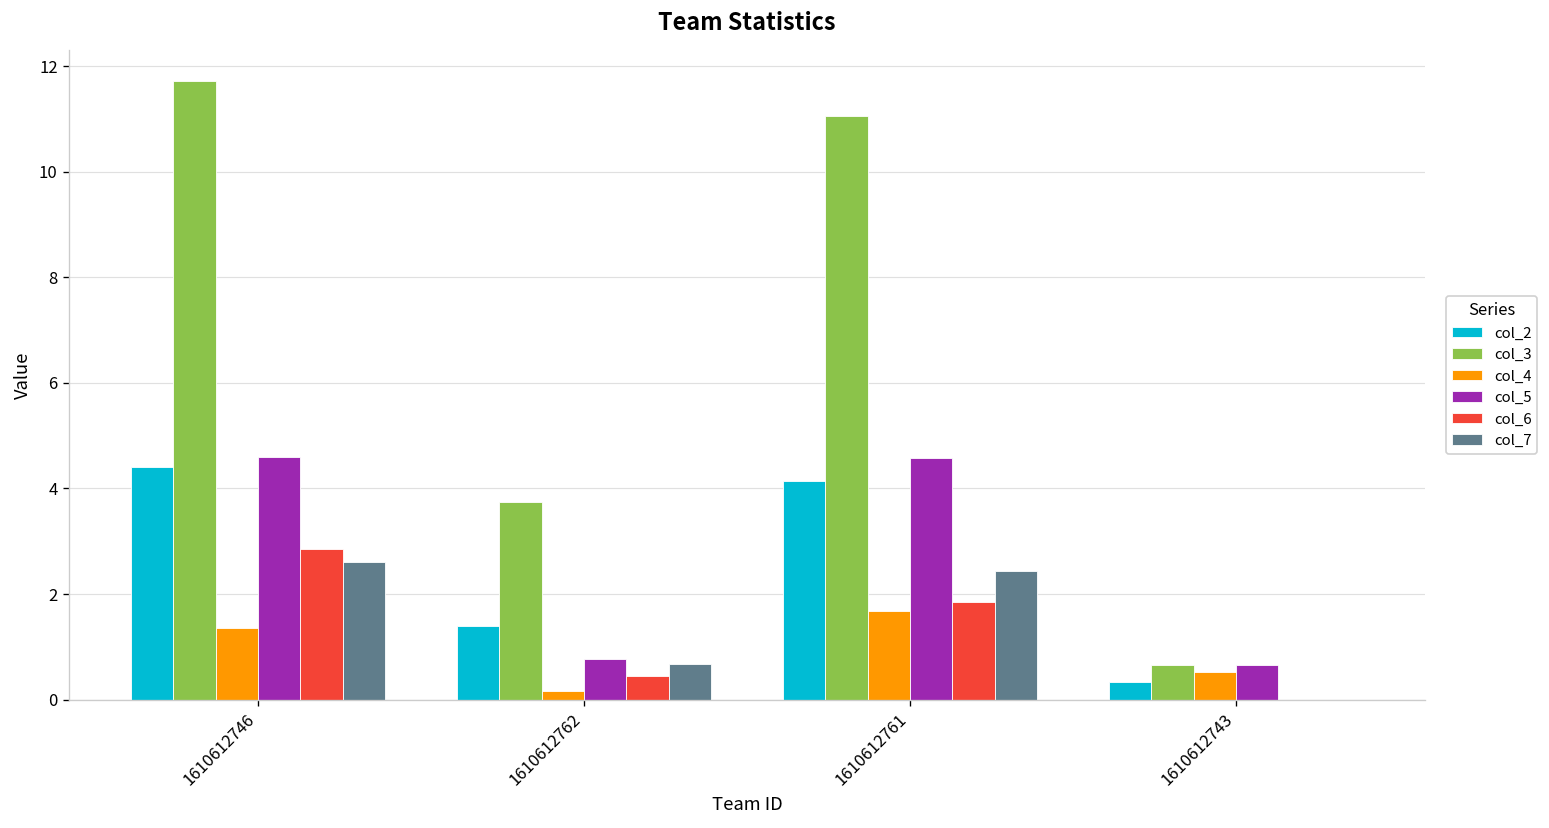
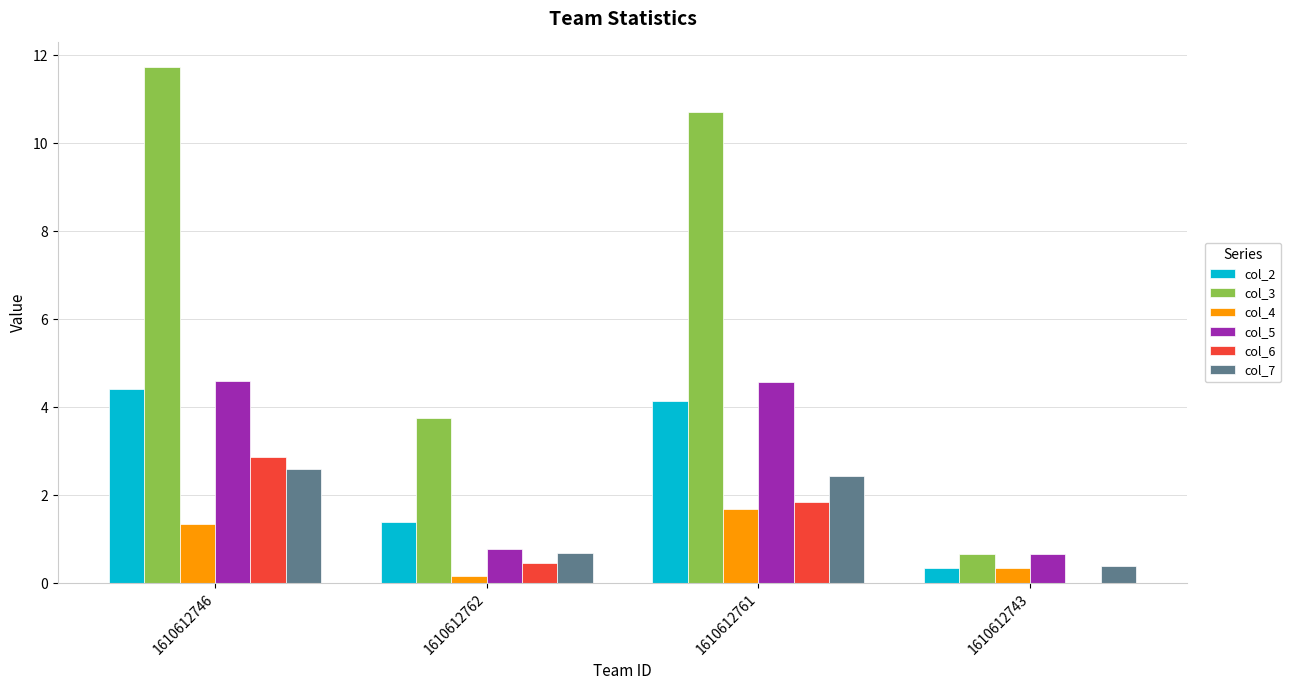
col_3, 1610612761: 11.1 -> 10.7
col_4, 1610612743: 0.5 -> 0.3
col_7, 1610612743: 0.0 -> 0.4
